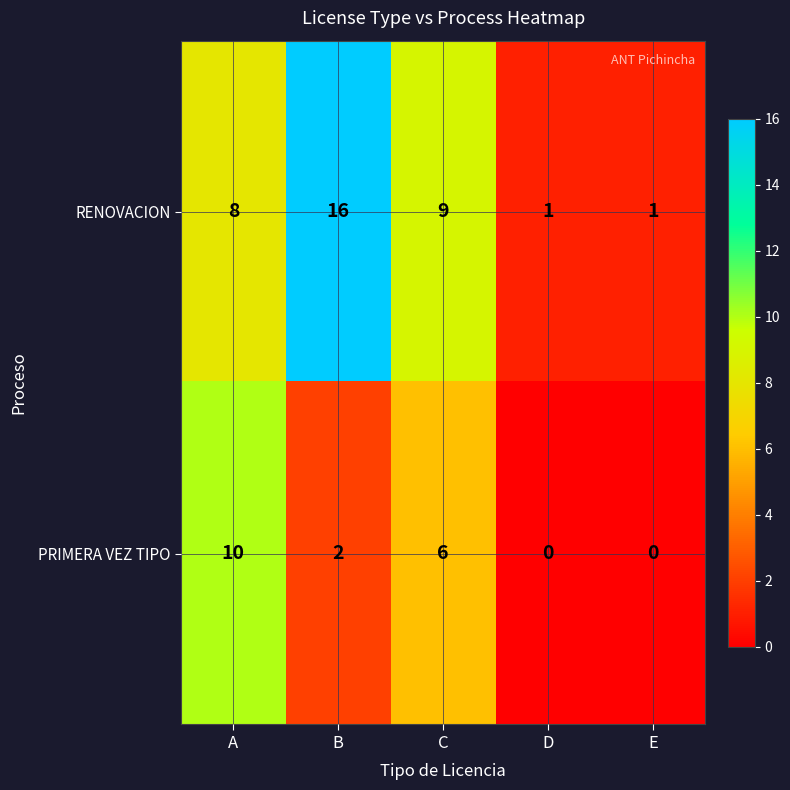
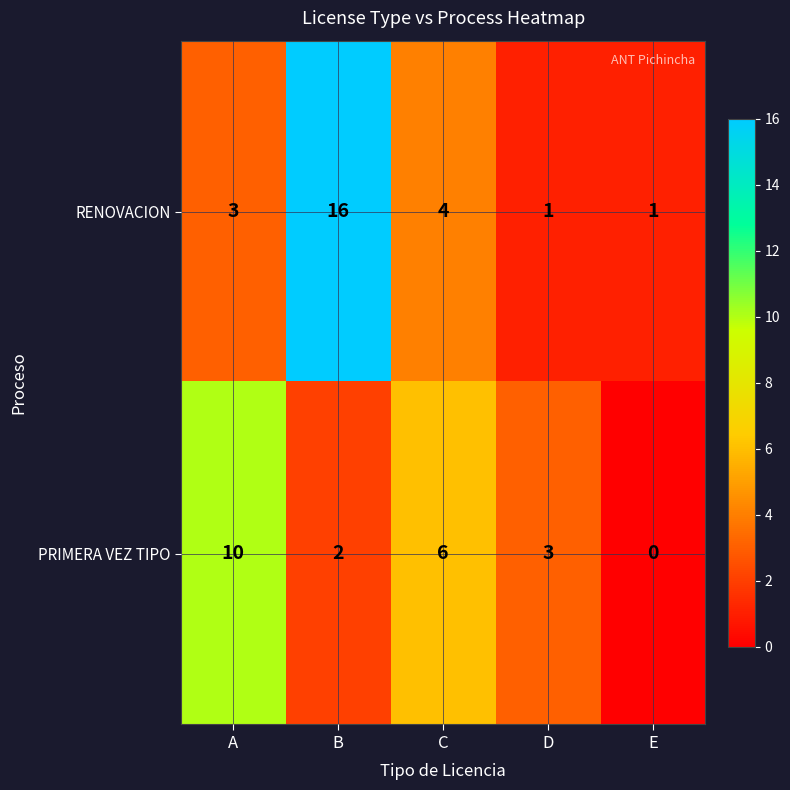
RENOVACION, A: 8 -> 3
RENOVACION, C: 9 -> 4
PRIMERA VEZ TIPO, D: 0 -> 3
